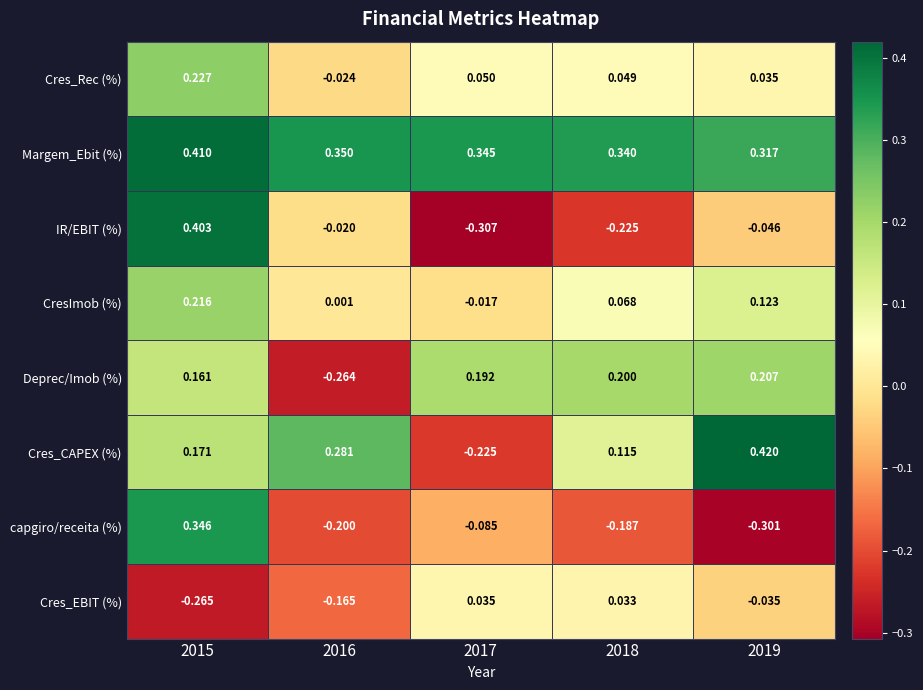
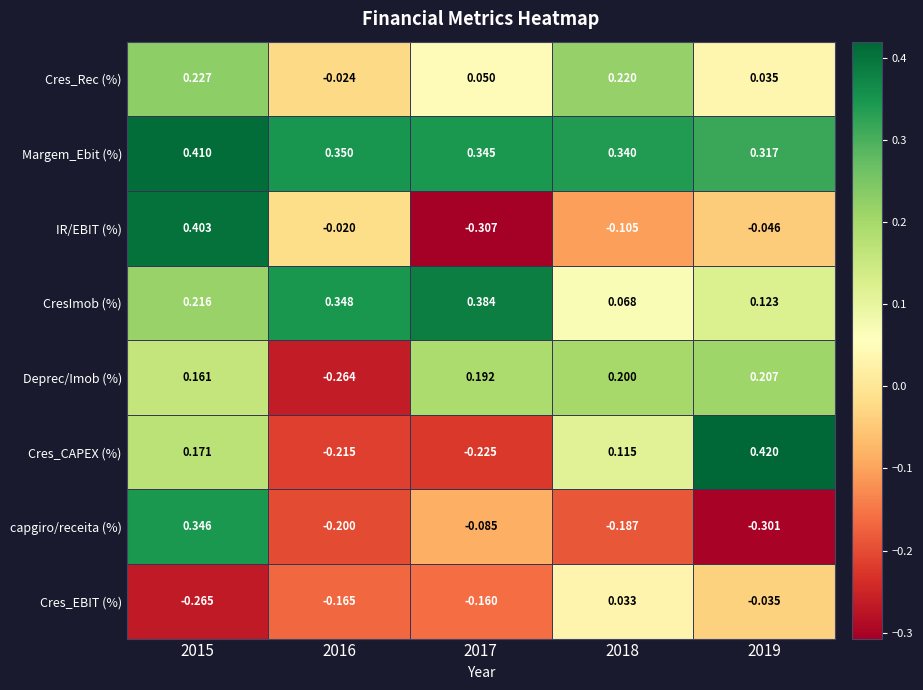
Cres_Rec (%), 2018: 0.049 -> 0.220
IR/EBIT (%), 2018: -0.225 -> -0.105
CresImob (%), 2016: 0.001 -> 0.348
CresImob (%), 2017: -0.017 -> 0.384
Cres_CAPEX (%), 2016: 0.281 -> -0.215
Cres_EBIT (%), 2017: 0.035 -> -0.160
